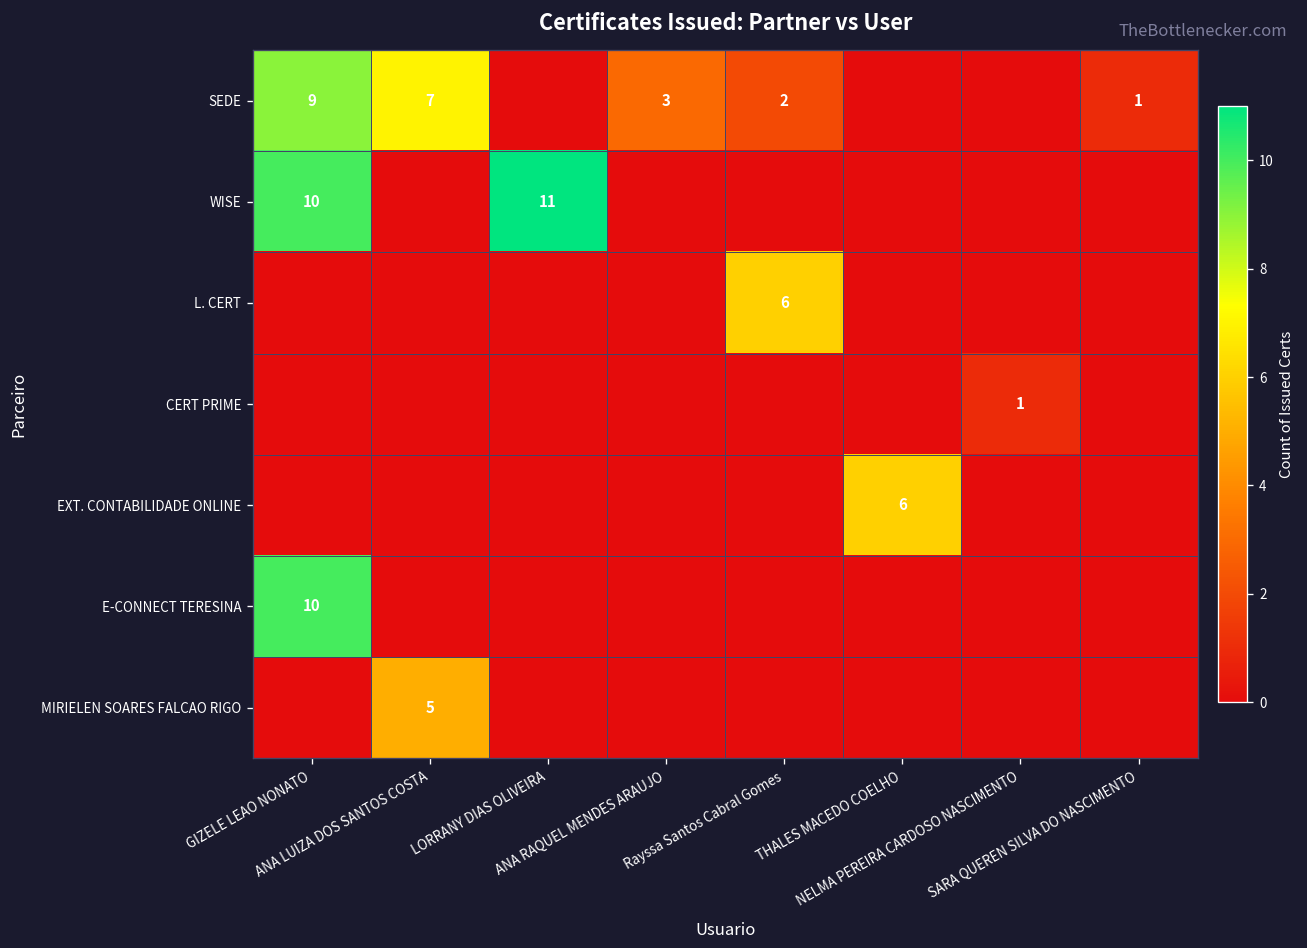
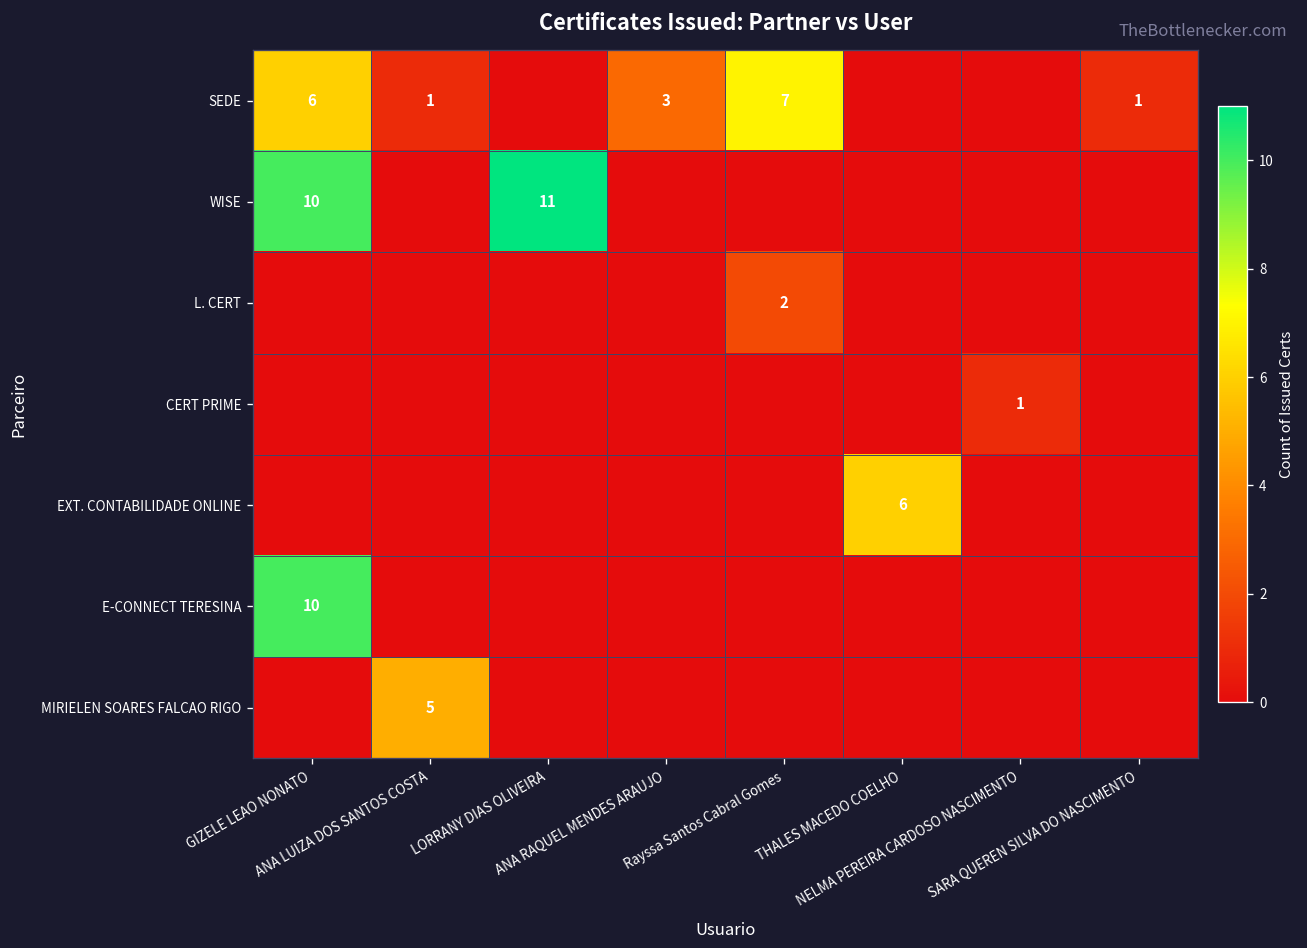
SEDE, GIZELE LEAO NONATO: 9 -> 6
SEDE, ANA LUIZA DOS SANTOS COSTA: 7 -> 1
SEDE, Rayssa Santos Cabral Gomes: 2 -> 7
L. CERT, Rayssa Santos Cabral Gomes: 6 -> 2
